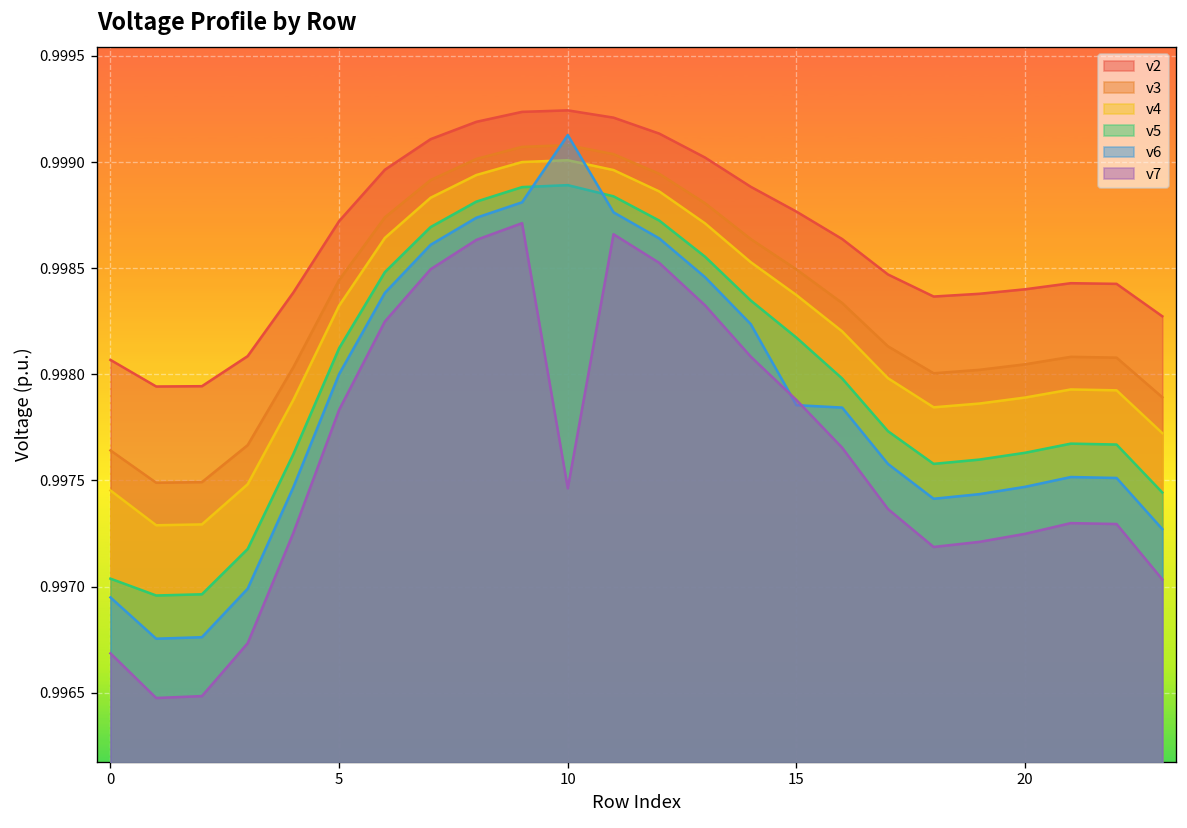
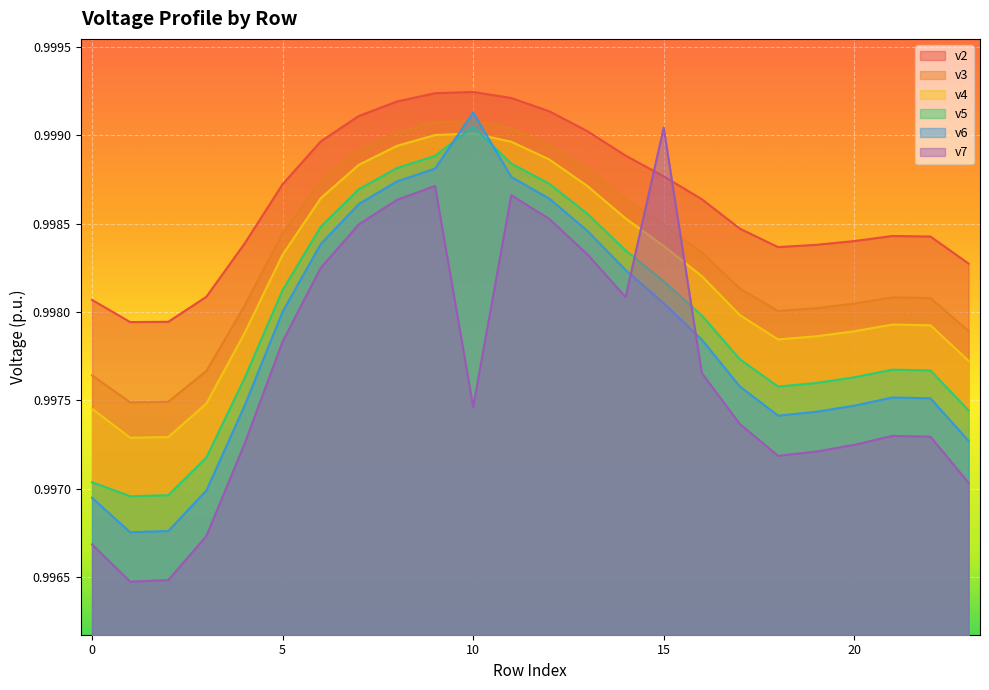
v5, 10: 0.99889 -> 0.99905
v6, 15: 0.99785 -> 0.99805
v7, 15: 0.99788 -> 0.99904
